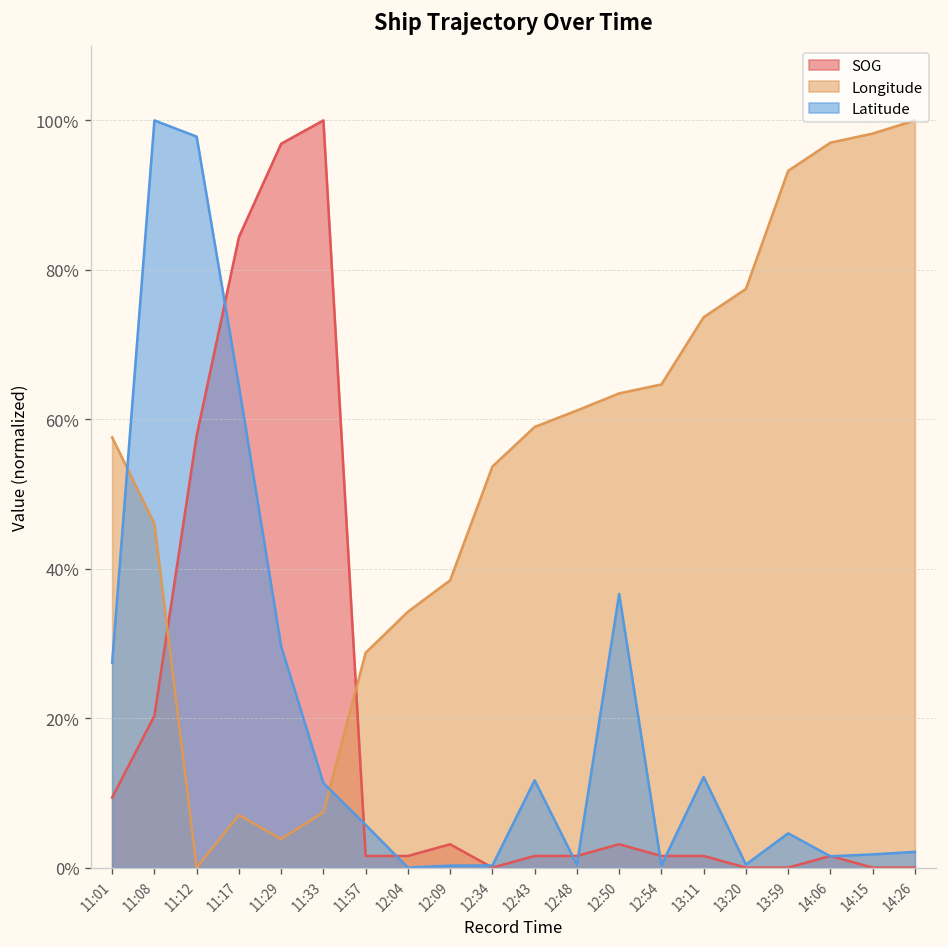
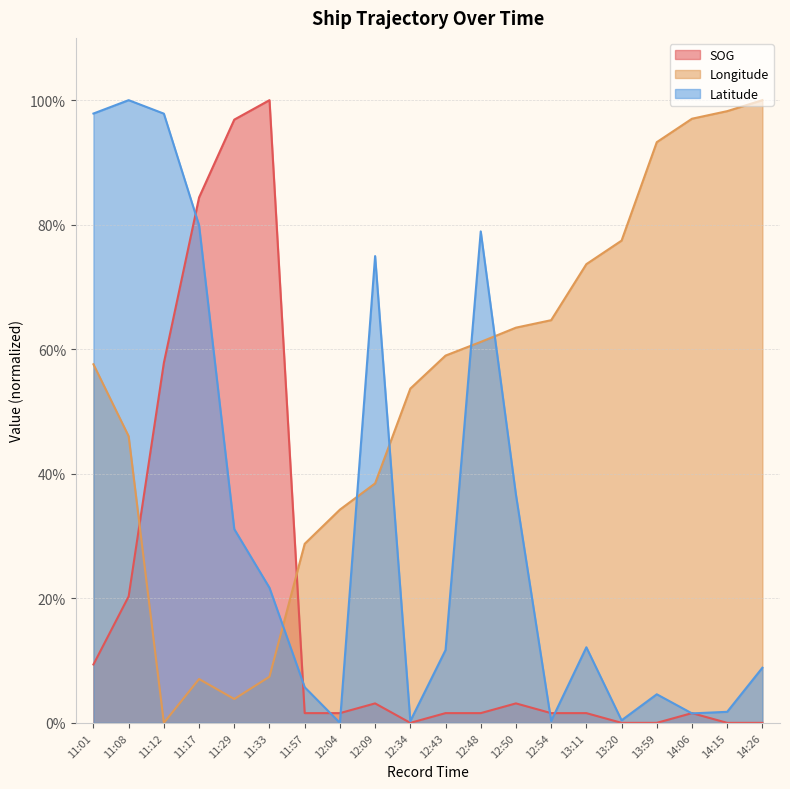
Latitude, 11:01: 27% -> 98%
Latitude, 11:17: 64% -> 80%
Latitude, 11:29: 30% -> 31%
Latitude, 11:33: 11% -> 22%
Latitude, 12:09: 0% -> 75%
Latitude, 12:48: 0% -> 79%
Latitude, 14:26: 2% -> 9%
